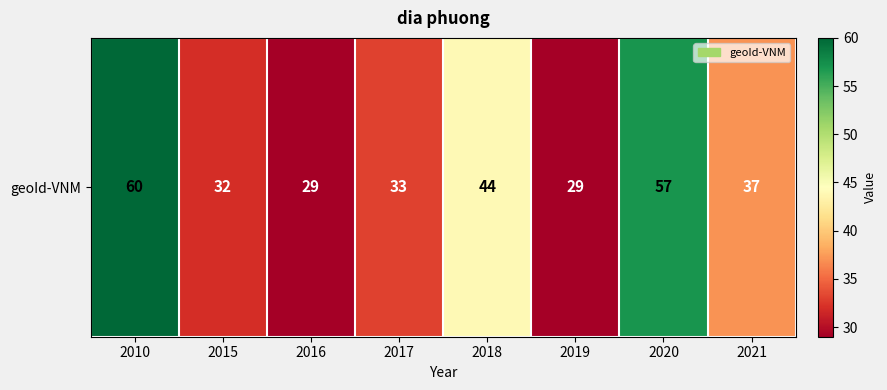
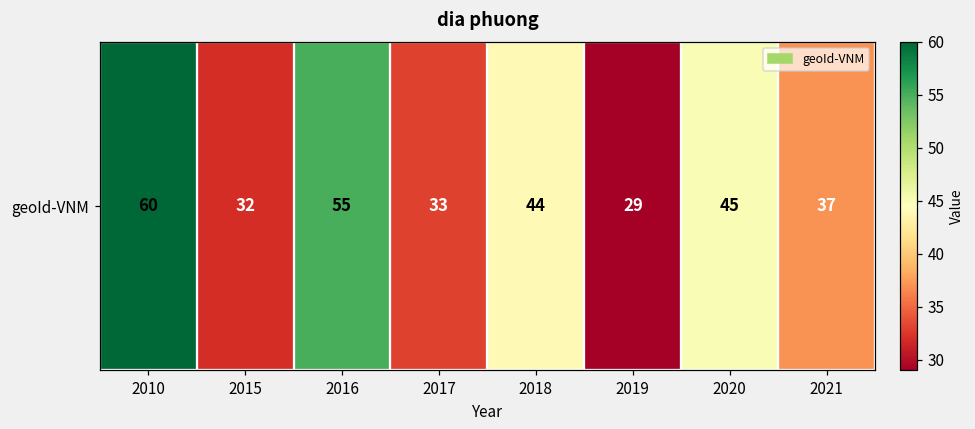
geoId-VNM, 2016: 29 -> 55
geoId-VNM, 2020: 57 -> 45
